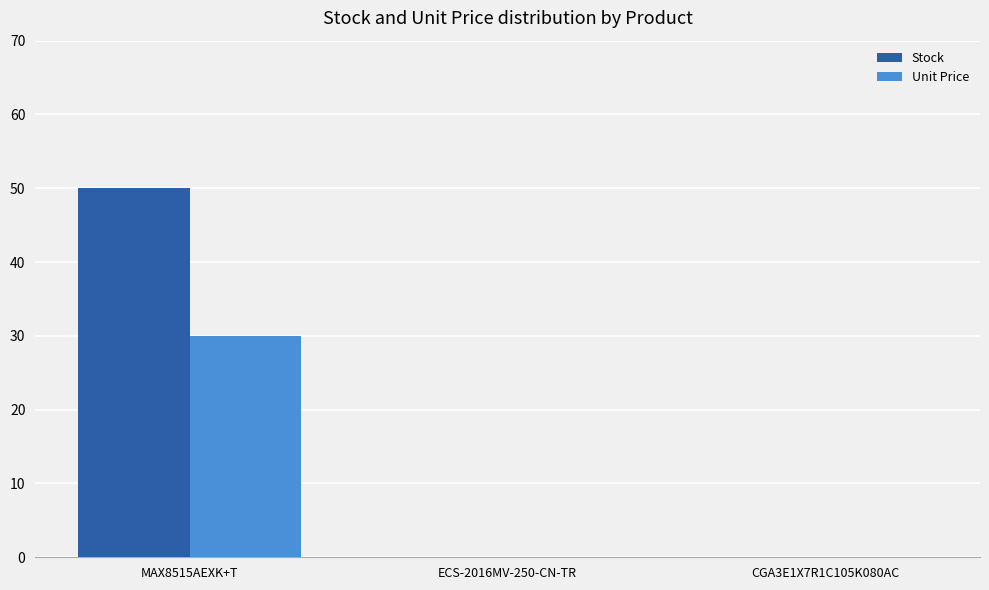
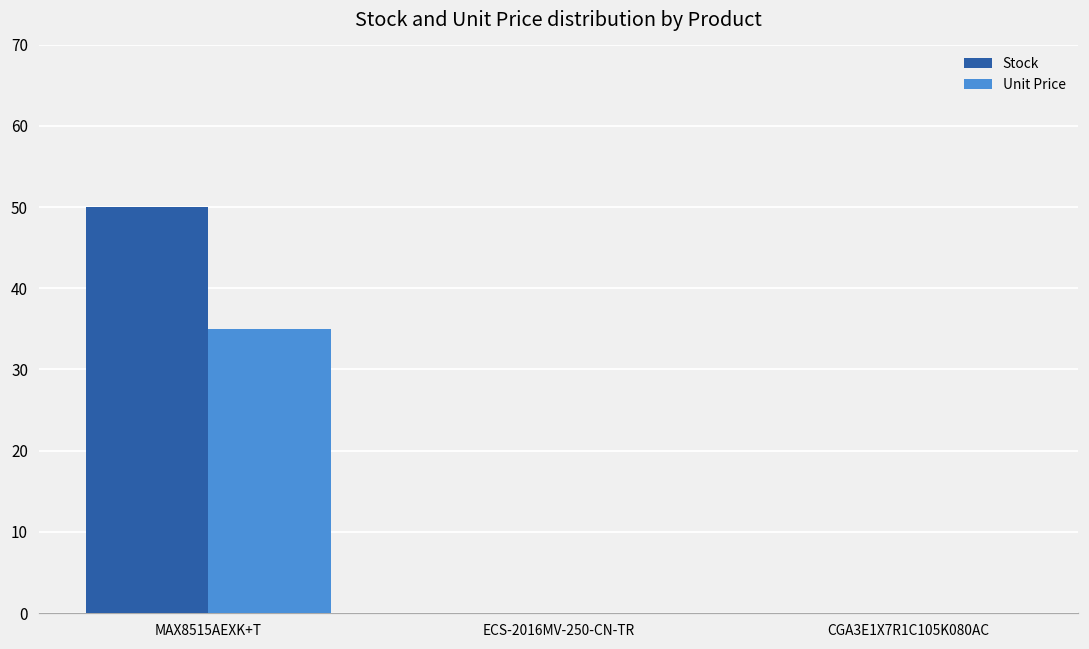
Unit Price, MAX8515AEXK+T: 30 -> 35
